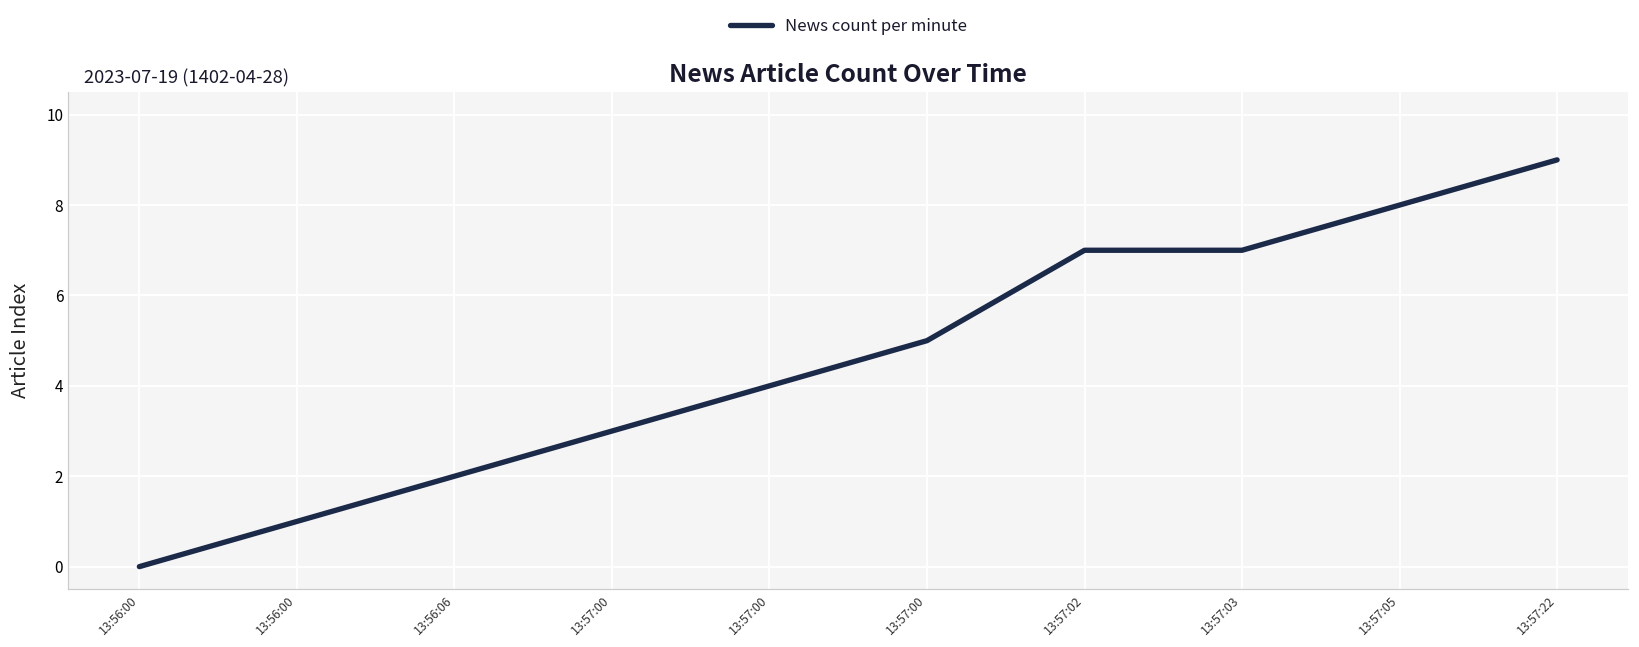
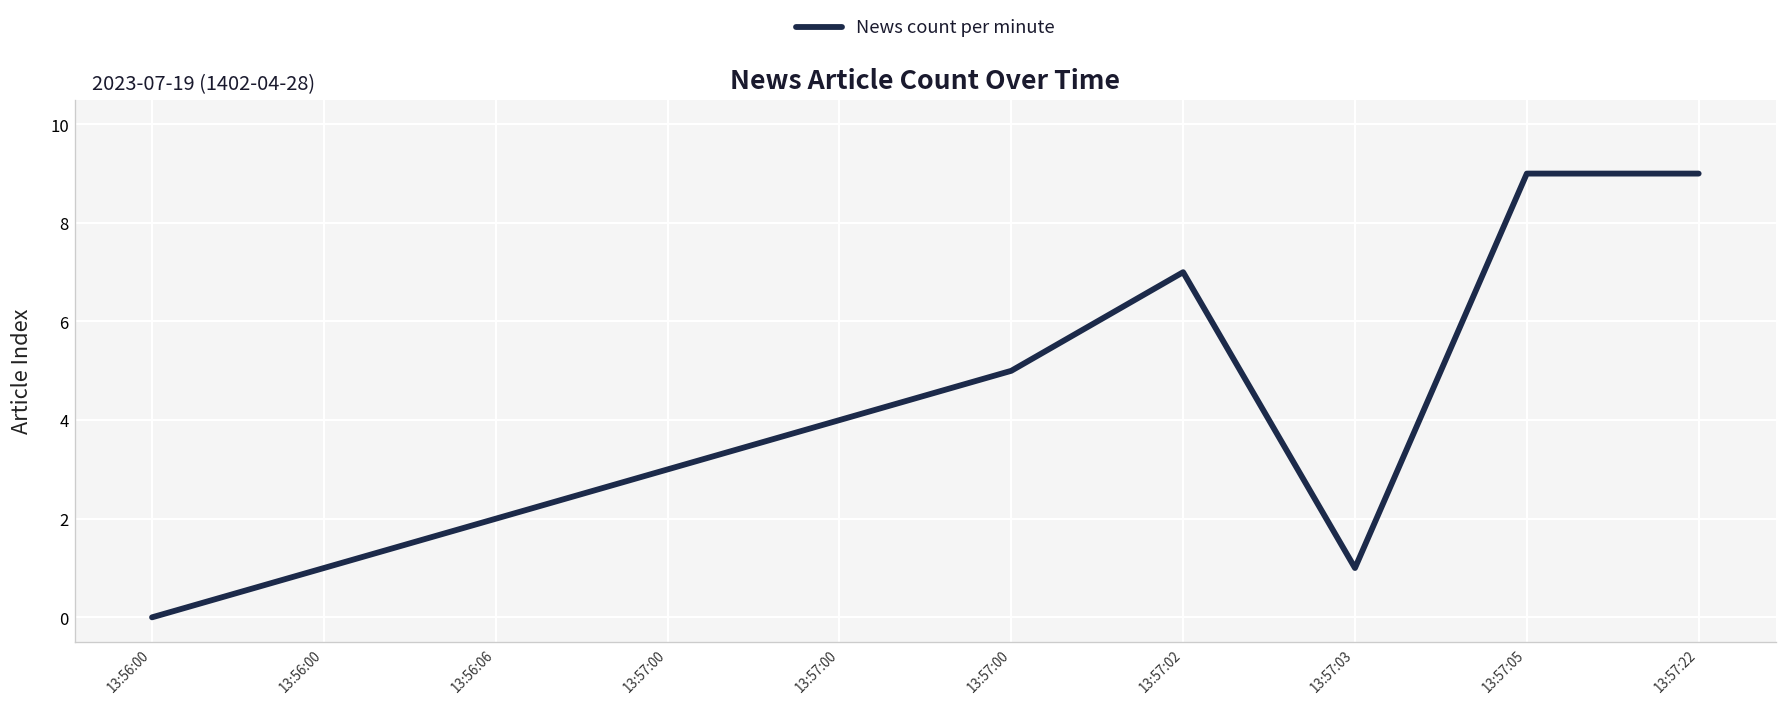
13:57:03: 7 -> 1
13:57:05: 8 -> 9
